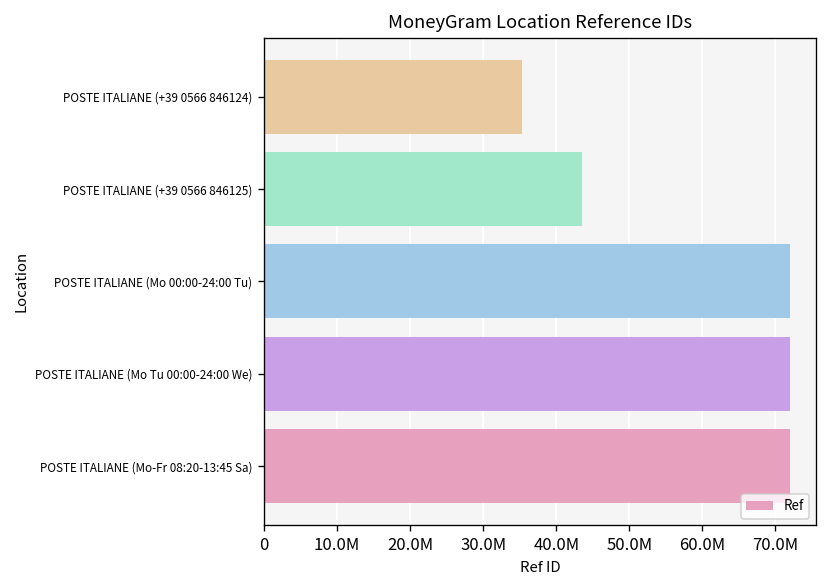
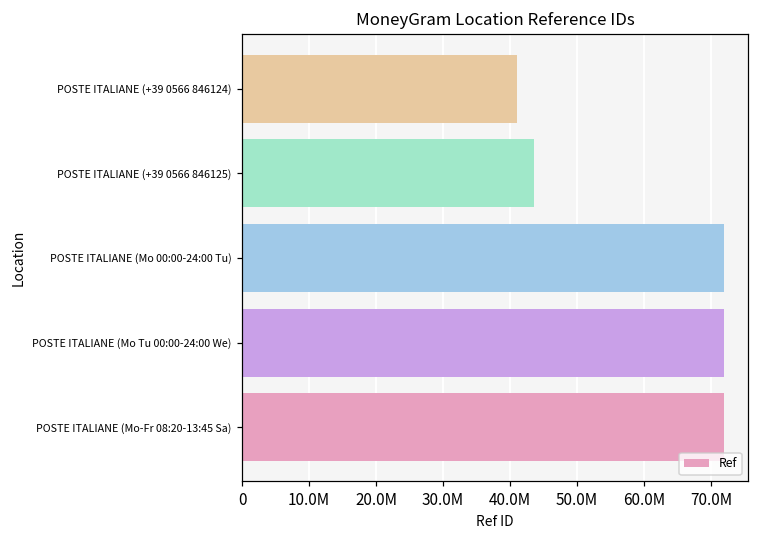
POSTE ITALIANE (+39 0566 846124): 35000000 -> 41000000
